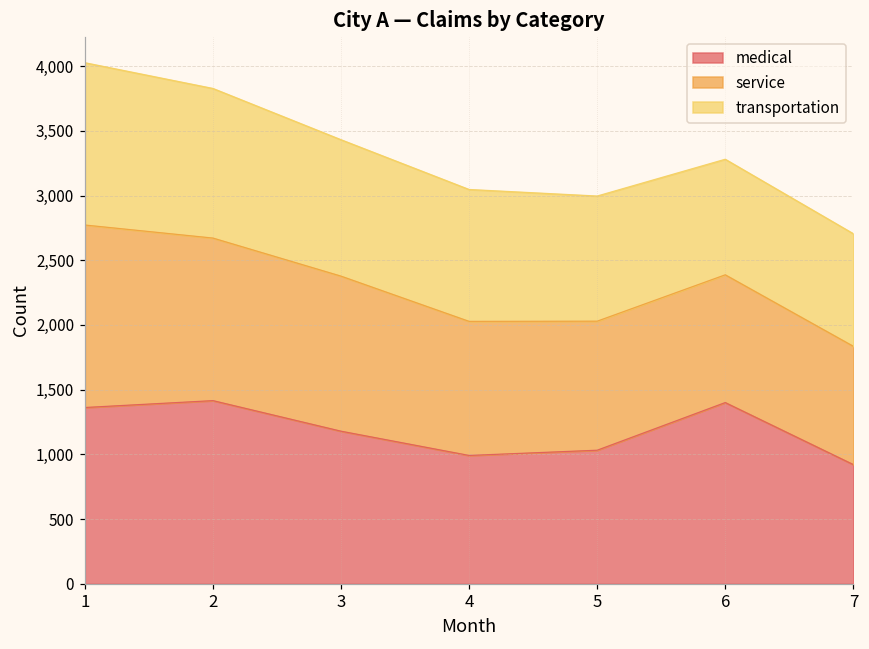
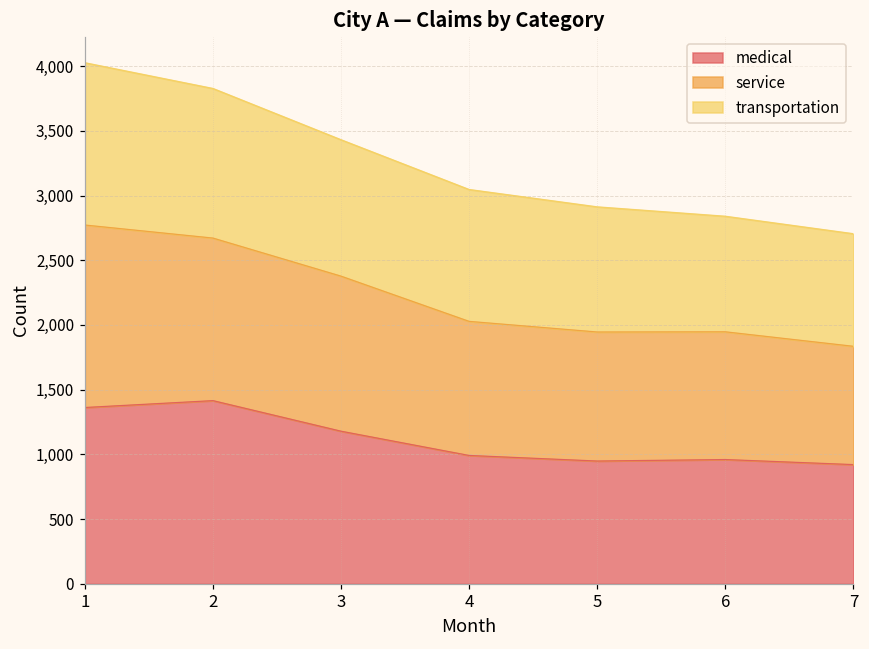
medical, 5: 1,030 -> 950
medical, 6: 1,400 -> 960
